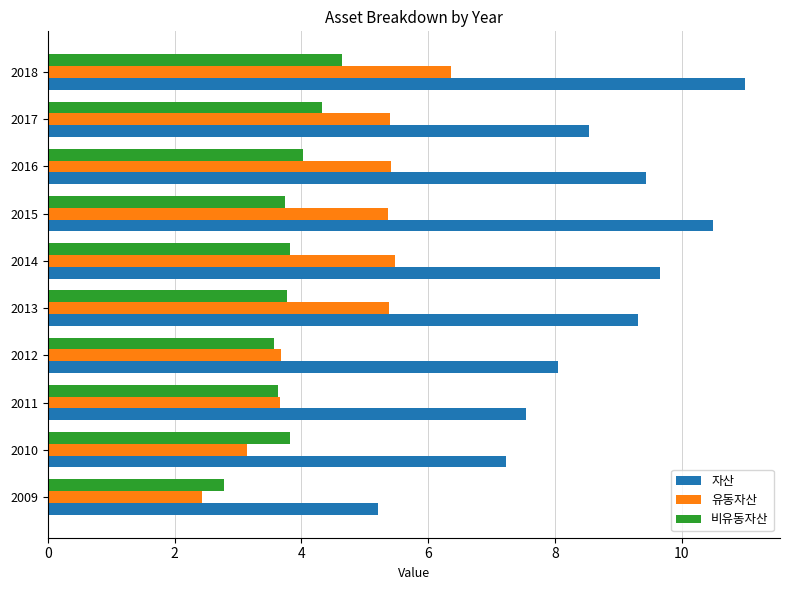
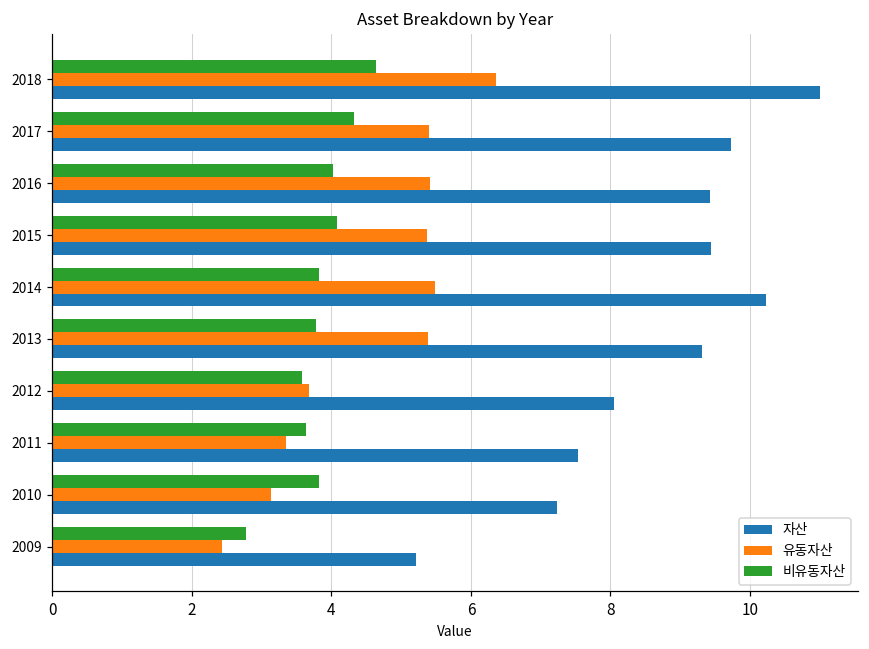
자산, 2017: 8.5 -> 9.7
비유동자산, 2015: 3.7 -> 4.1
자산, 2015: 10.5 -> 9.4
자산, 2014: 9.7 -> 10.2
유동자산, 2011: 3.7 -> 3.3
